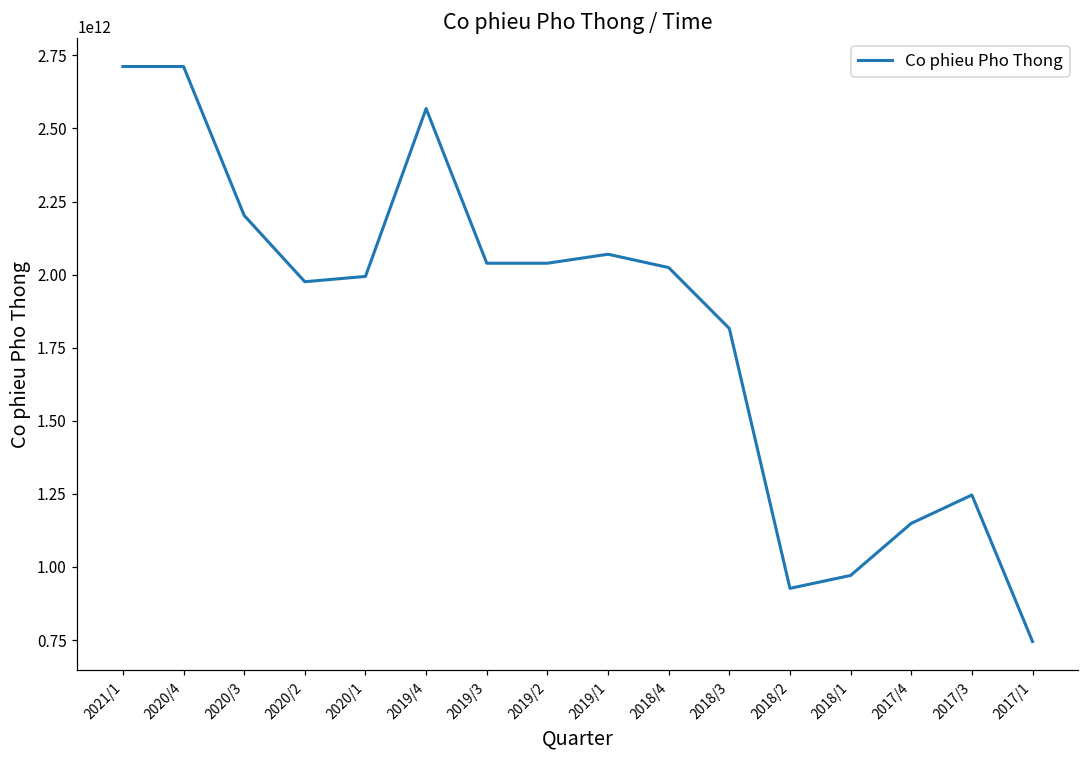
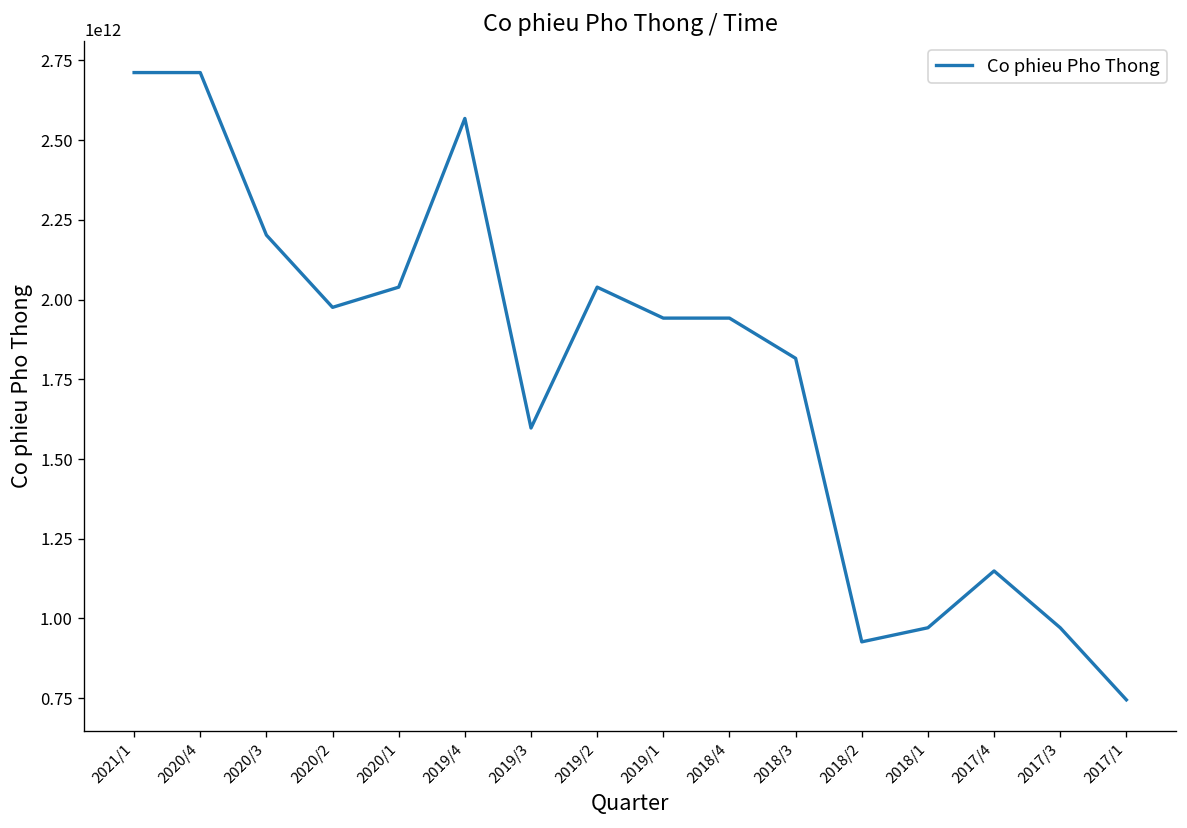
2020/1: 1990000000000 -> 2040000000000
2019/3: 2040000000000 -> 1600000000000
2019/1: 2070000000000 -> 1940000000000
2018/4: 2020000000000 -> 1940000000000
2017/3: 1250000000000 -> 970000000000
